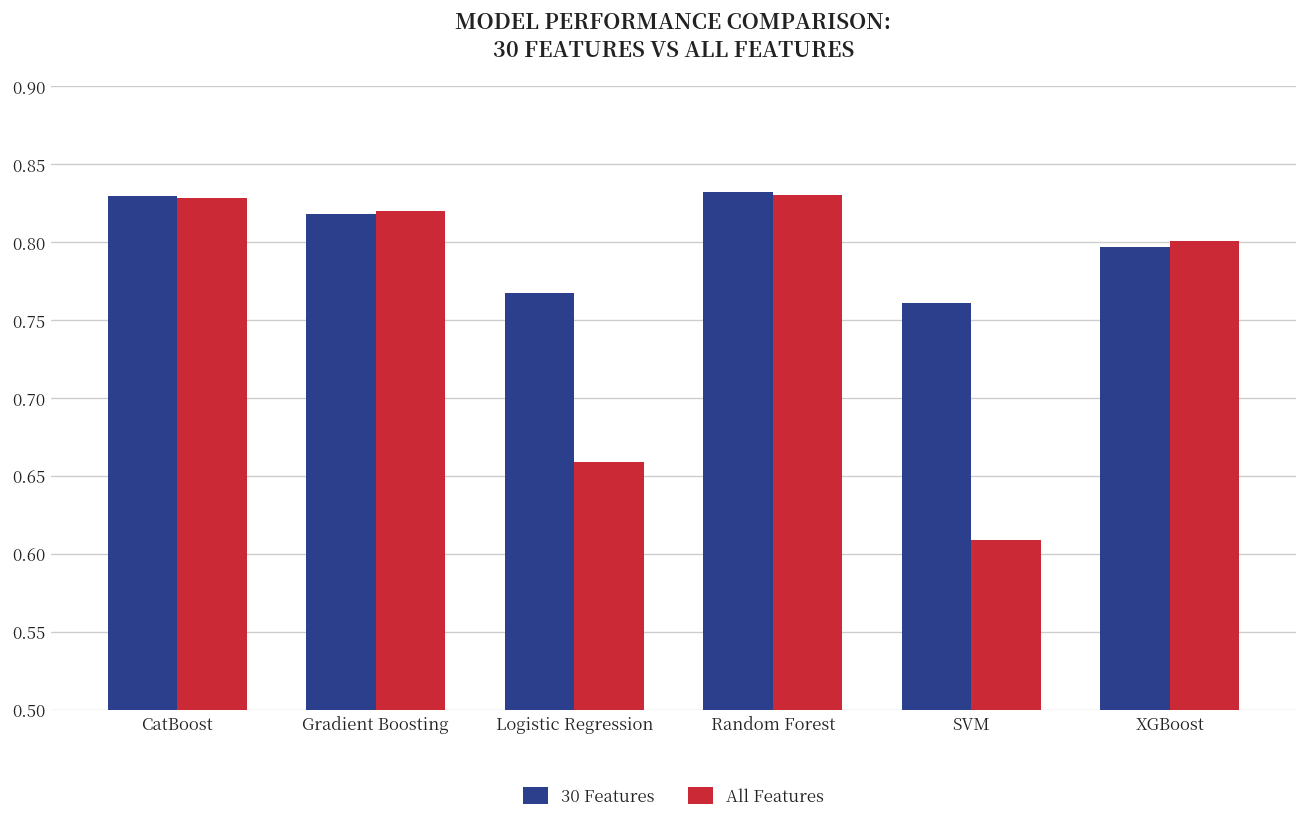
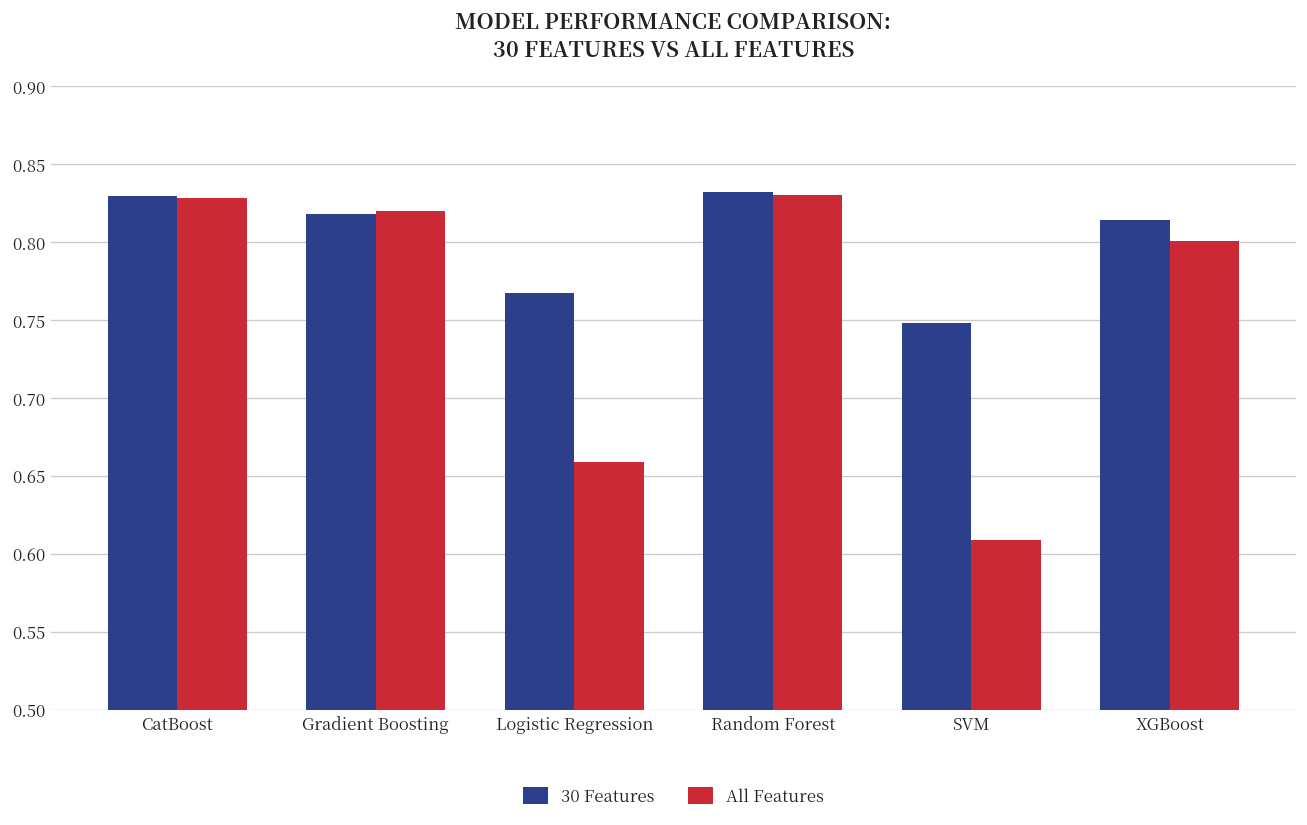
30 Features, SVM: 0.761 -> 0.748
30 Features, XGBoost: 0.797 -> 0.814
